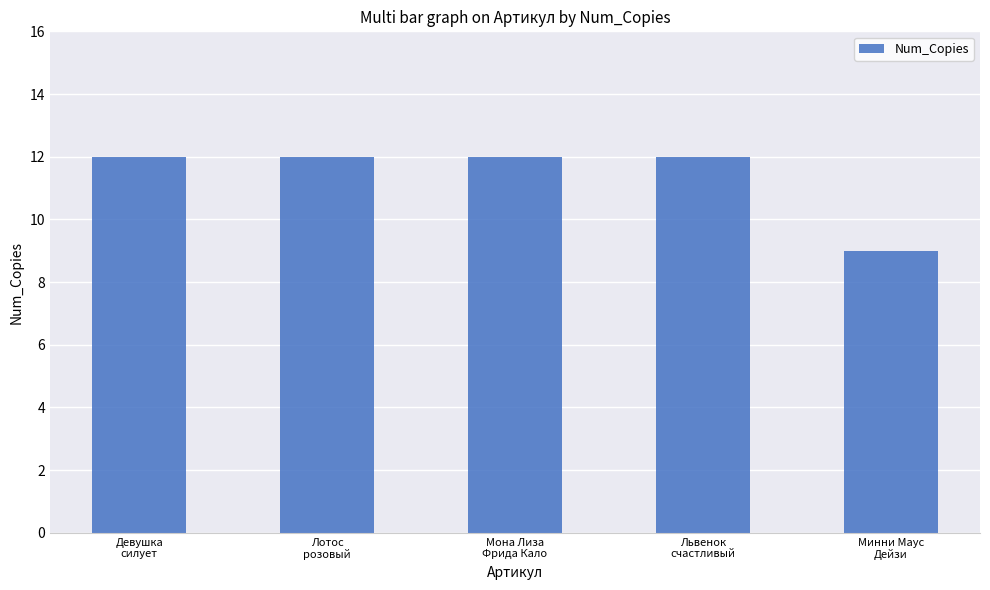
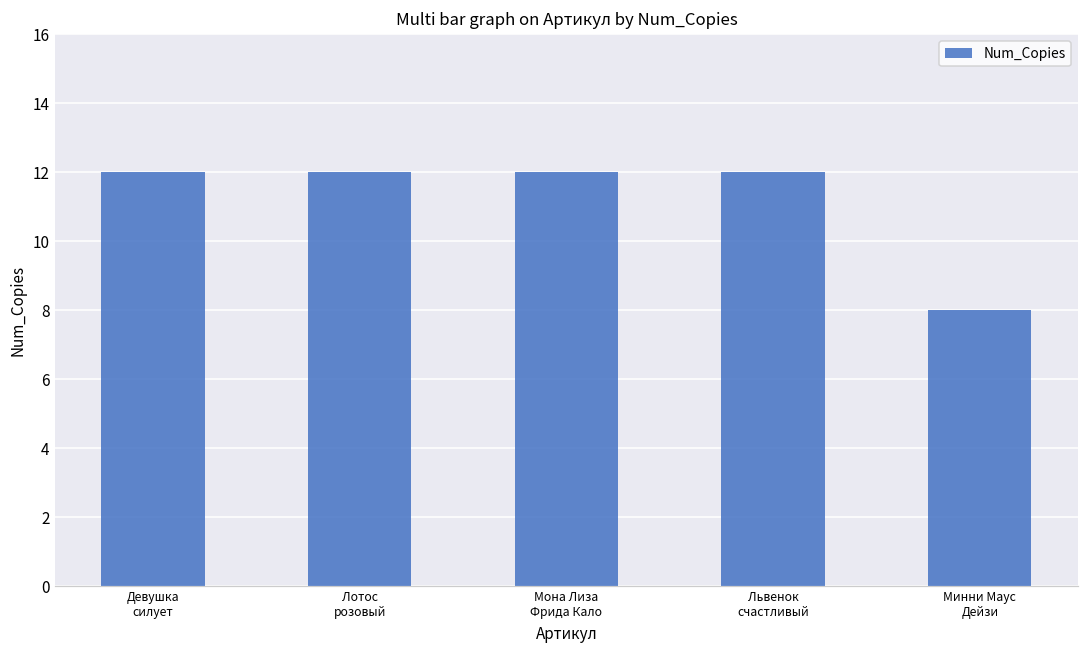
Минни Маус Дейзи: 9 -> 8
